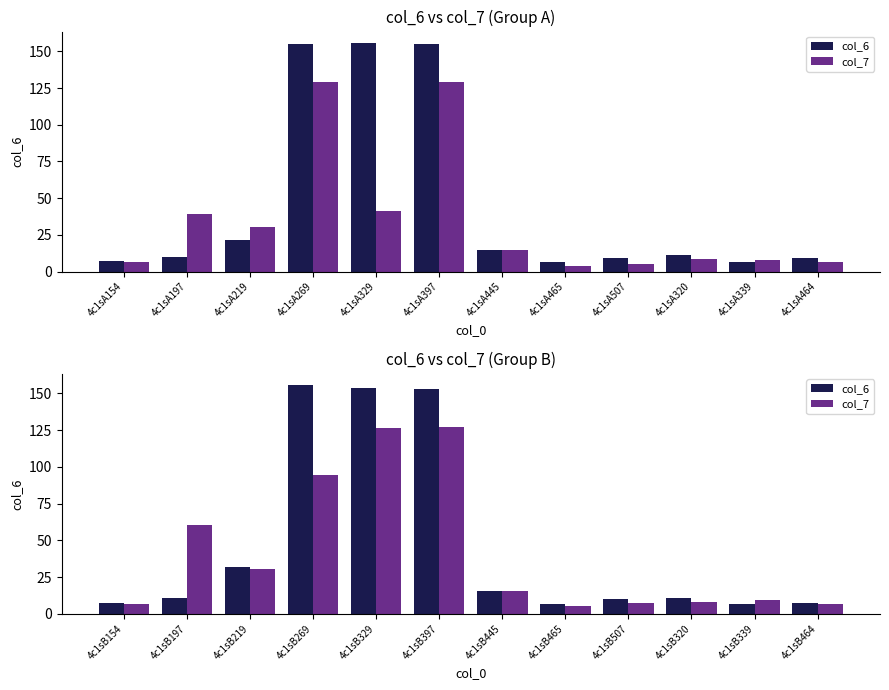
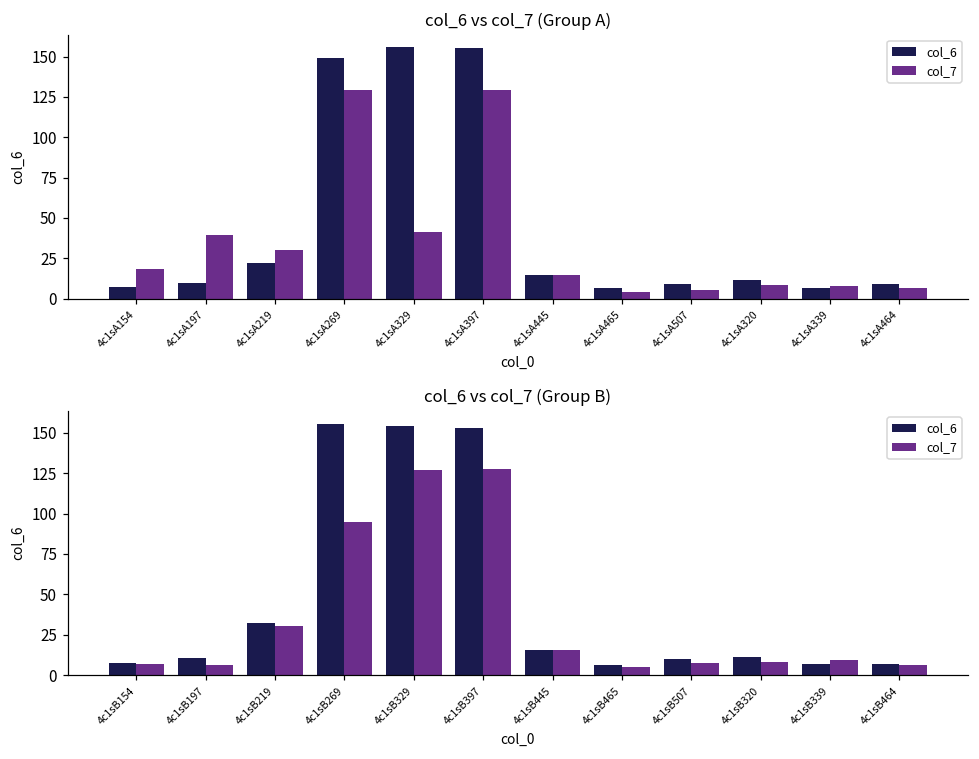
col_6 vs col_7 (Group A), col_7, 4c1sA154: 6 -> 19
col_6 vs col_7 (Group A), col_6, 4c1sA269: 155 -> 149
col_6 vs col_7 (Group B), col_7, 4c1sB197: 60 -> 6
